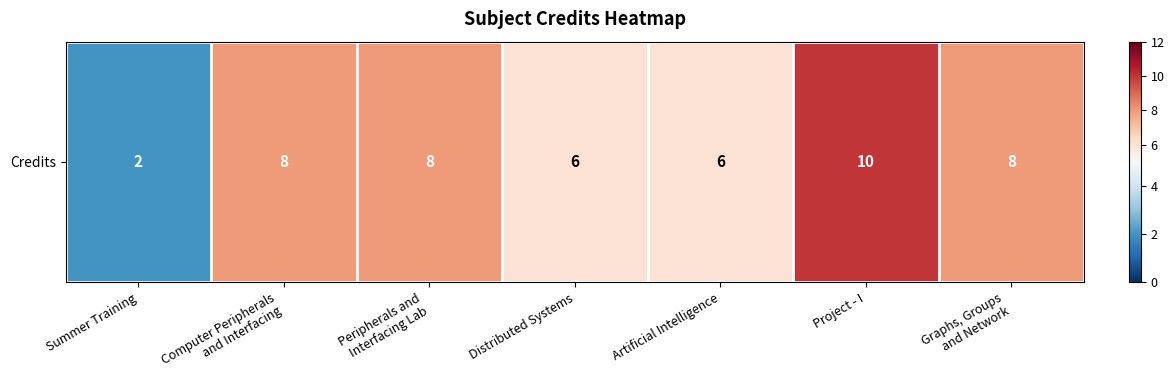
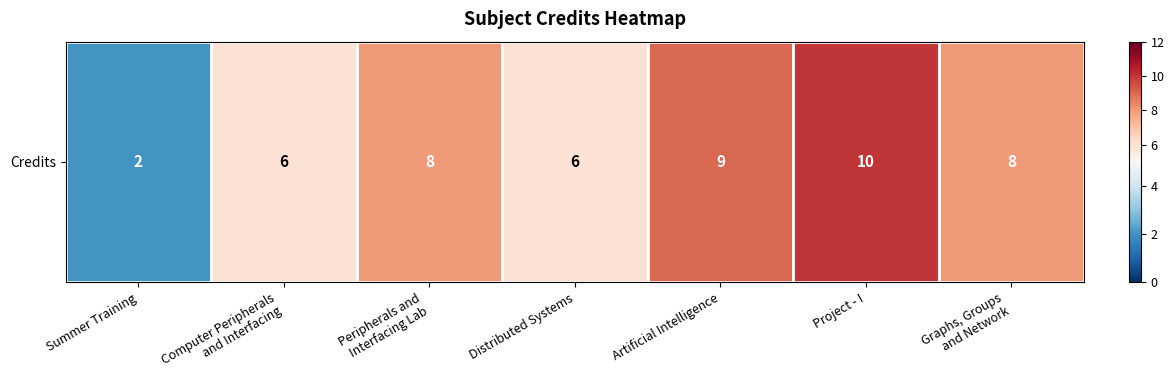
Credits, Computer Peripherals and Interfacing: 8 -> 6
Credits, Artificial Intelligence: 6 -> 9
